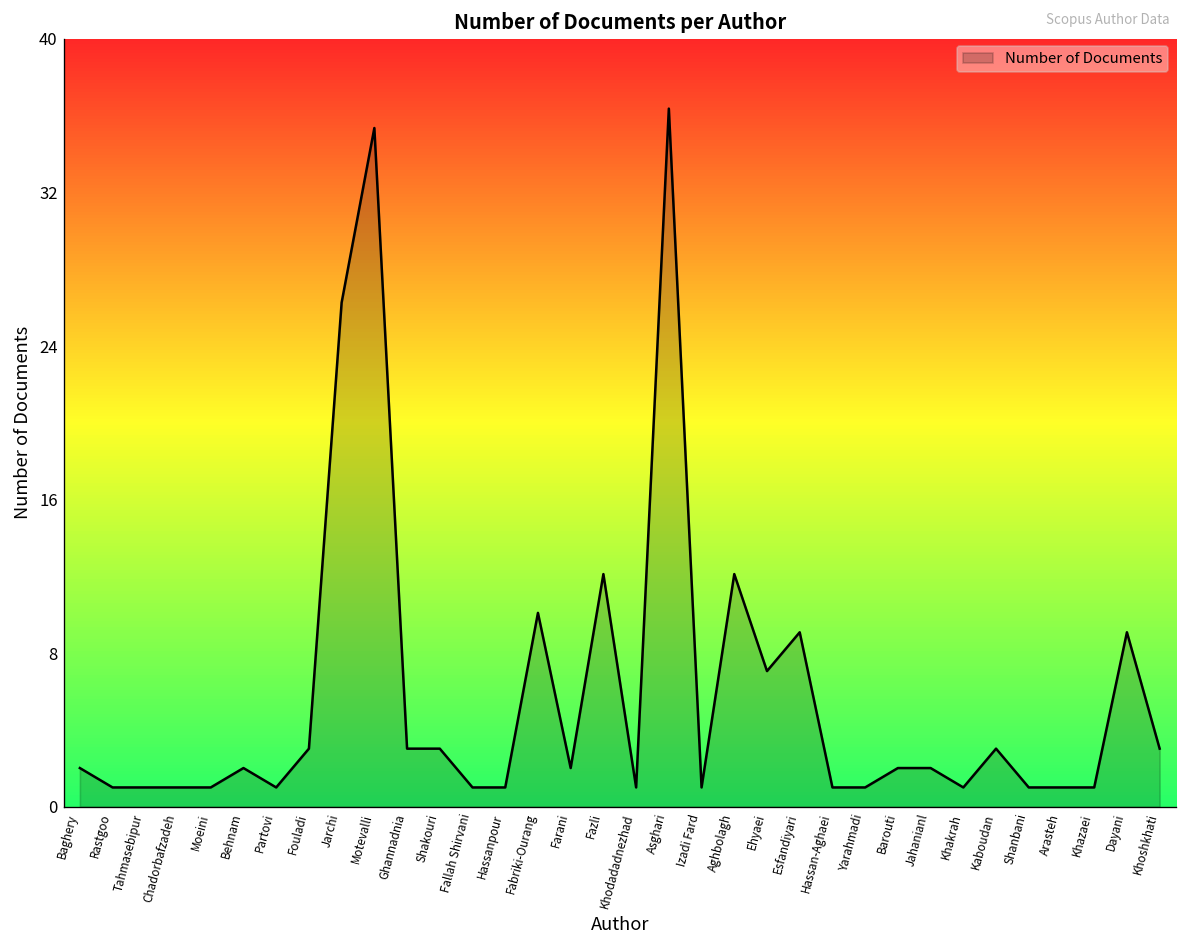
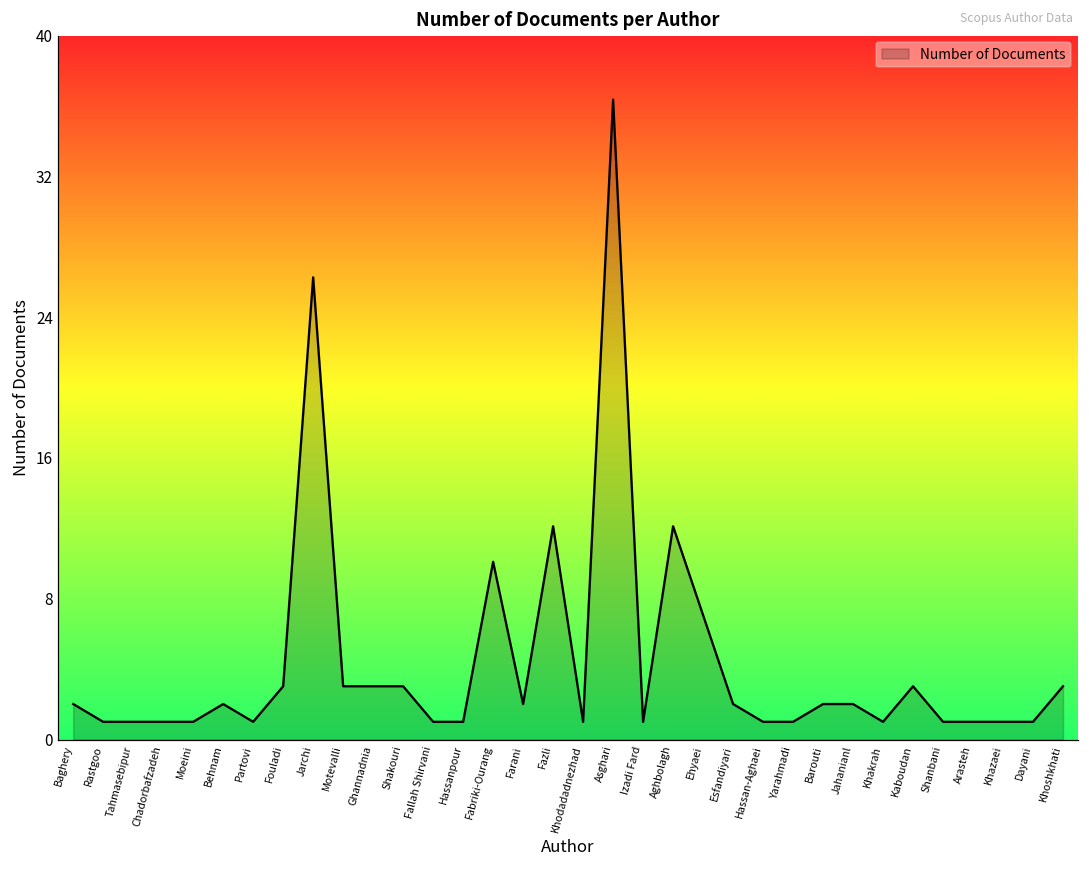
Motevalli: 35 -> 3
Esfandiyari: 9 -> 2
Dayani: 9 -> 1
